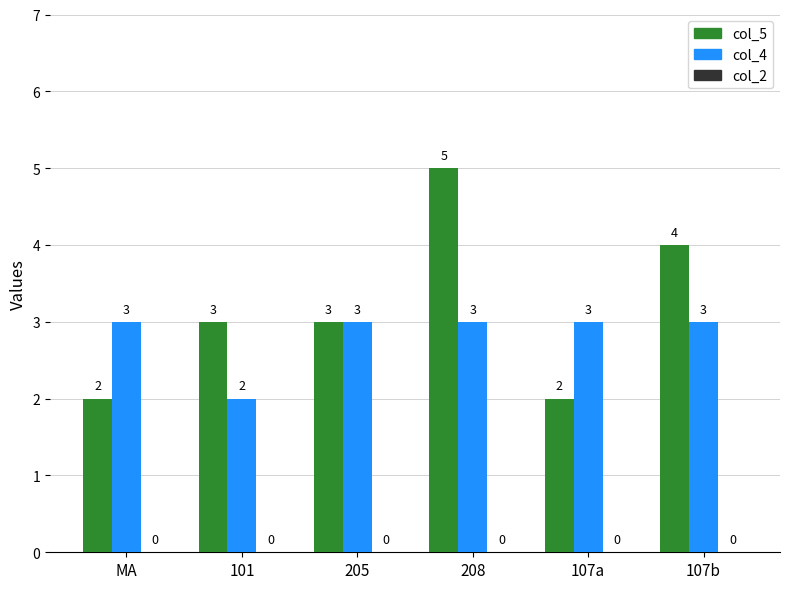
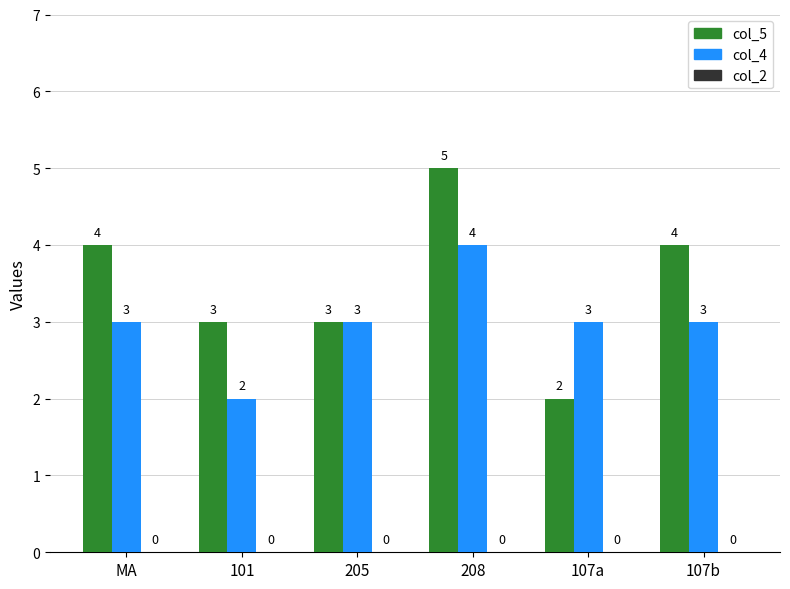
col_5, MA: 2 -> 4
col_4, 208: 3 -> 4
